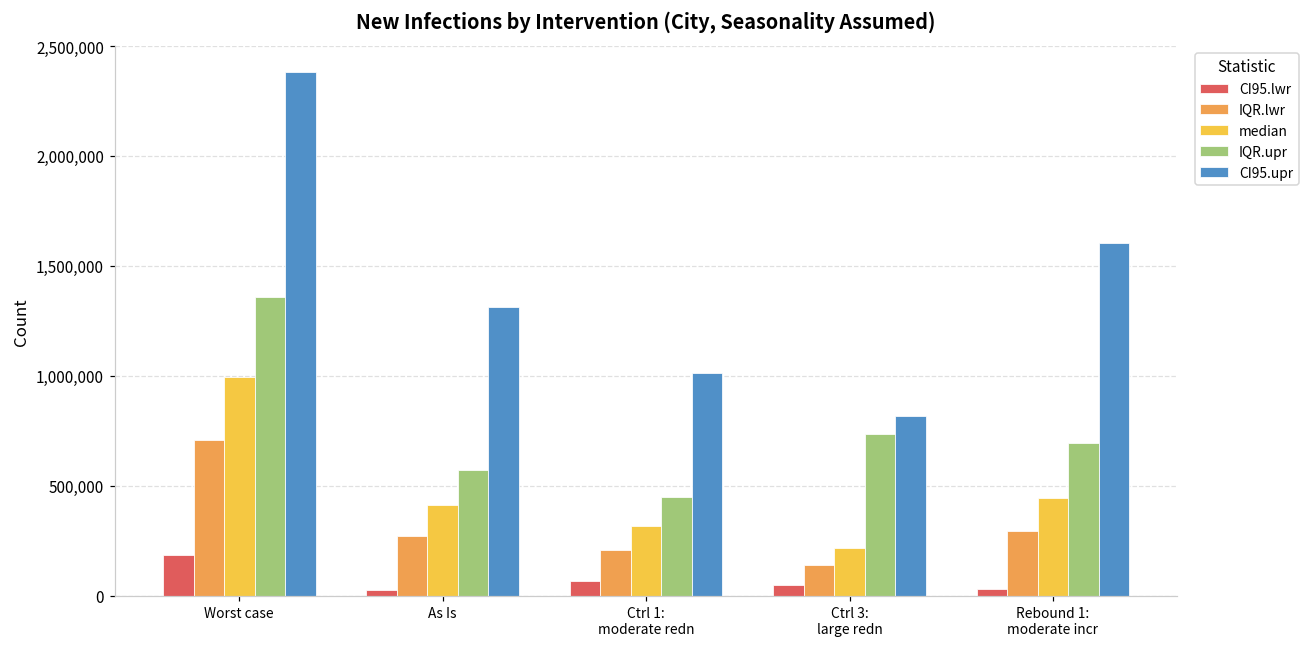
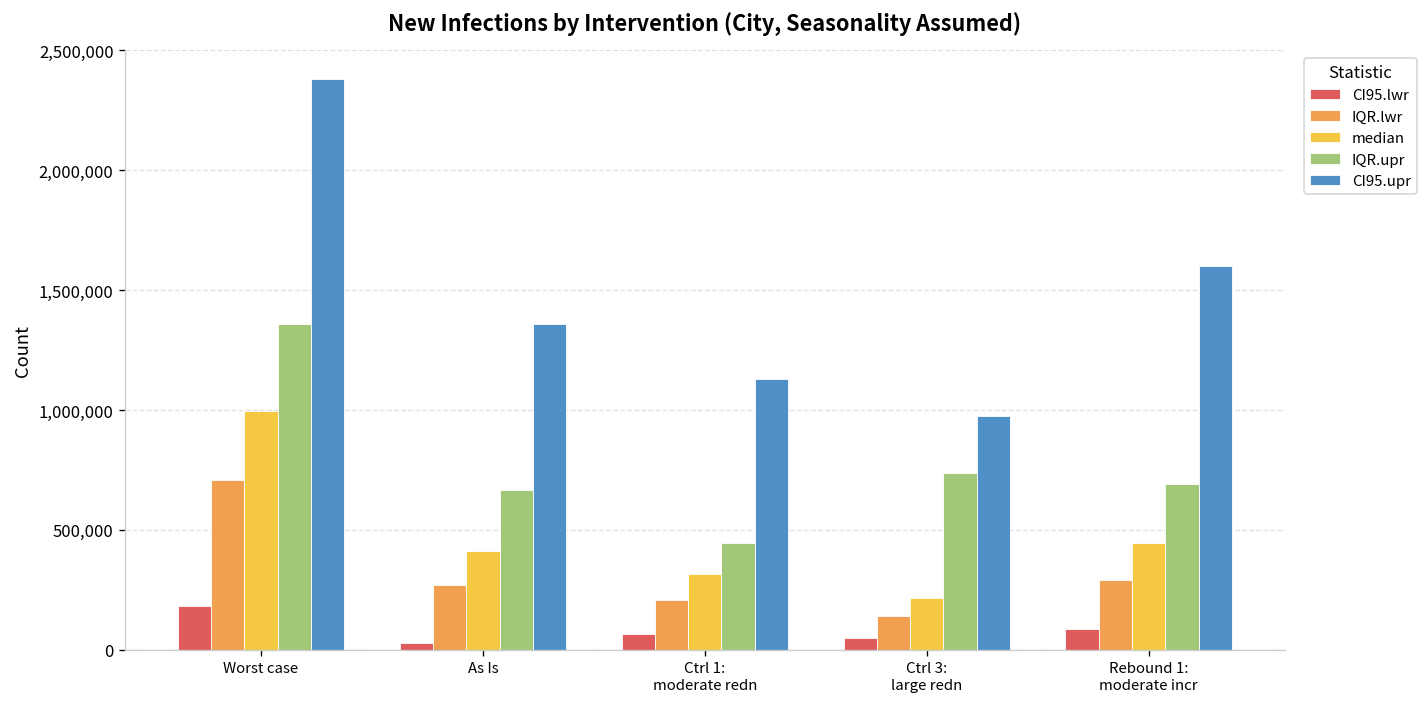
IQR.upr, As Is: 570,000 -> 670,000
CI95.upr, As Is: 1,310,000 -> 1,360,000
CI95.upr, Ctrl 1: moderate redn: 1,010,000 -> 1,130,000
CI95.upr, Ctrl 3: large redn: 810,000 -> 970,000
CI95.lwr, Rebound 1: moderate incr: 30,000 -> 90,000
